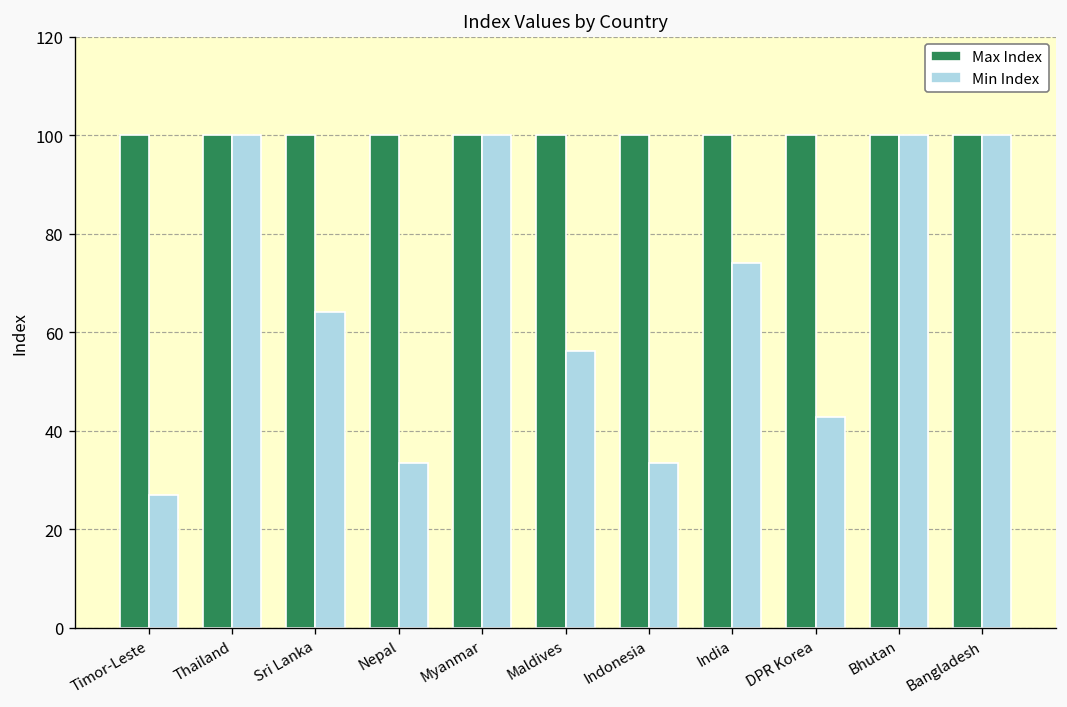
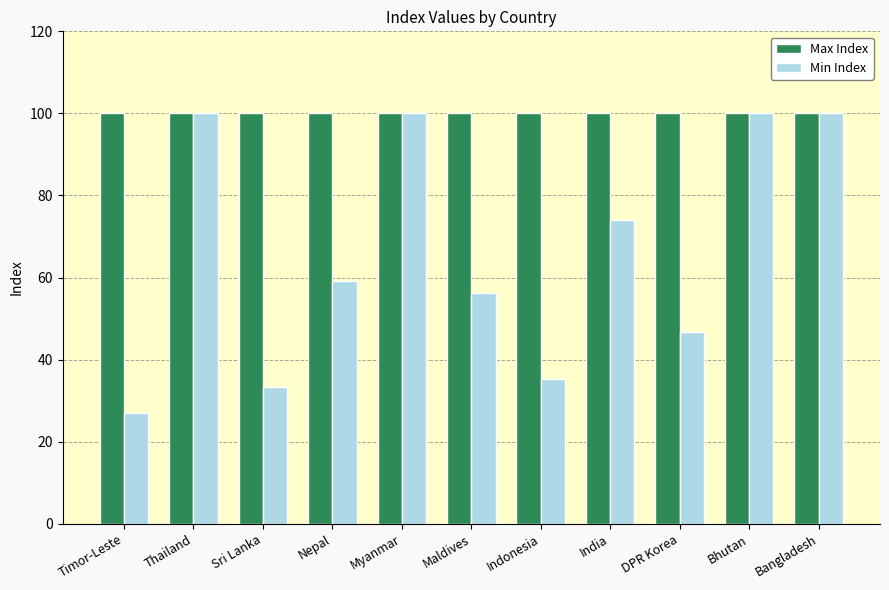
Min Index, Sri Lanka: 64 -> 33
Min Index, Nepal: 33 -> 59
Min Index, Indonesia: 33 -> 35
Min Index, DPR Korea: 43 -> 47
